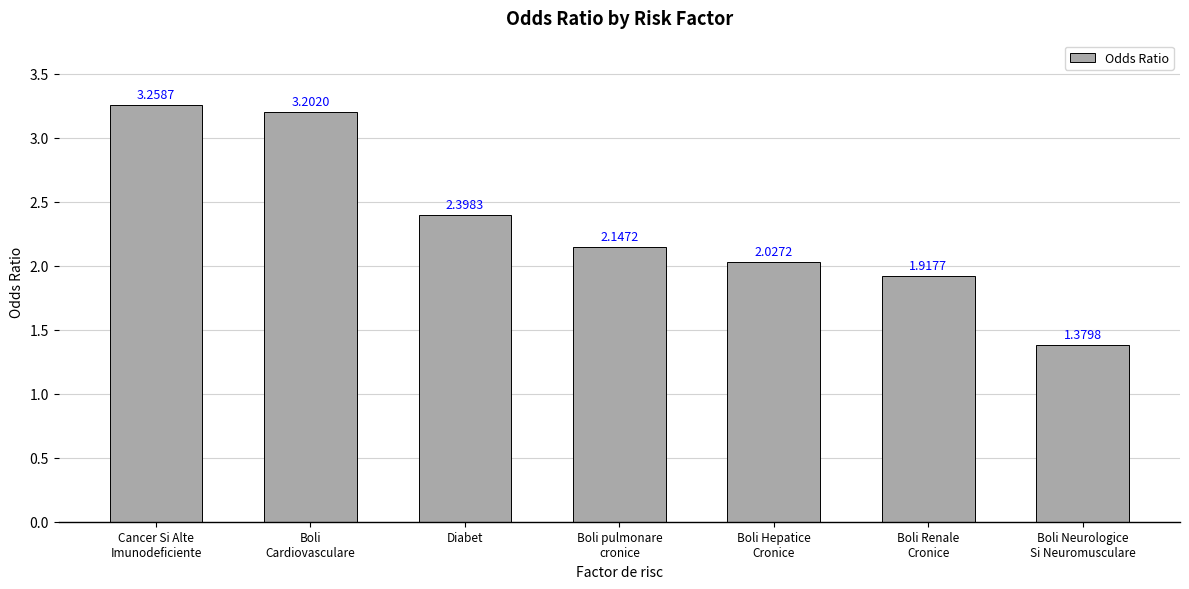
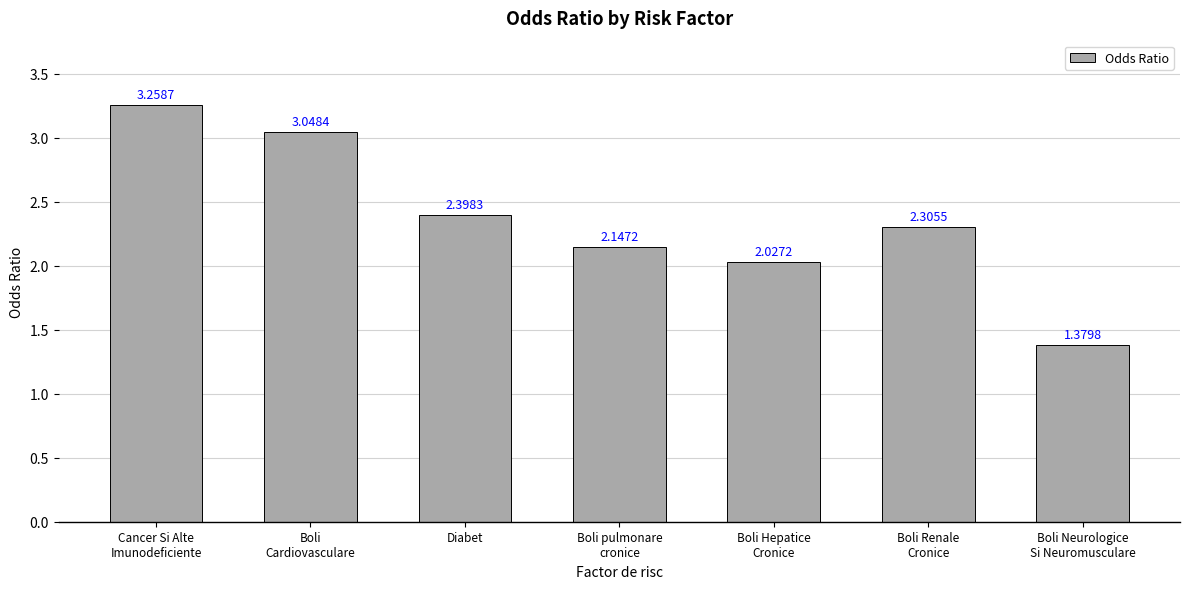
Boli Cardiovasculare: 3.2020 -> 3.0484
Boli Renale Cronice: 1.9177 -> 2.3055
